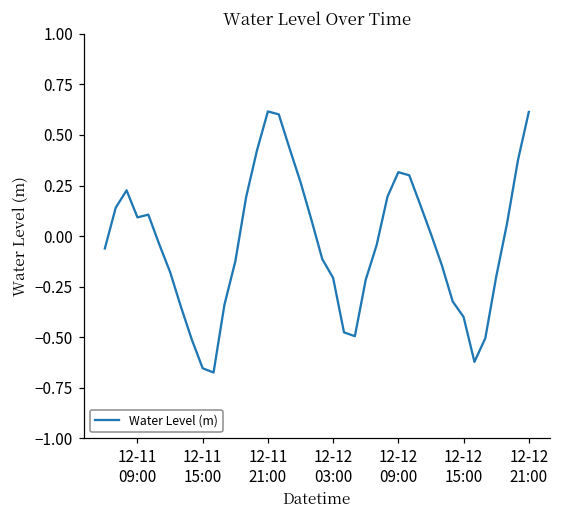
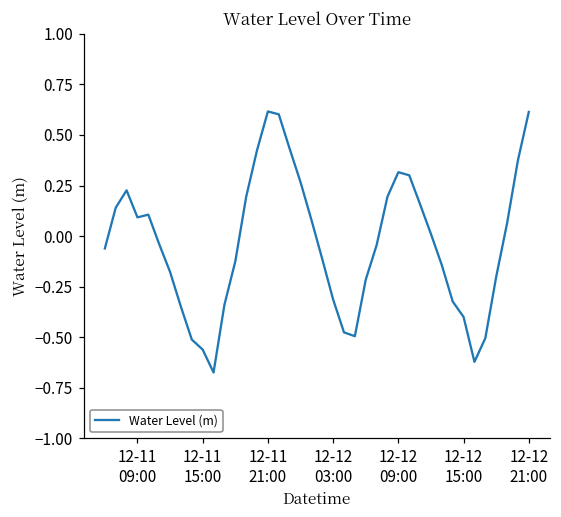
12-11 15:00: -0.65 -> -0.56
12-12 03:00: -0.21 -> -0.31
